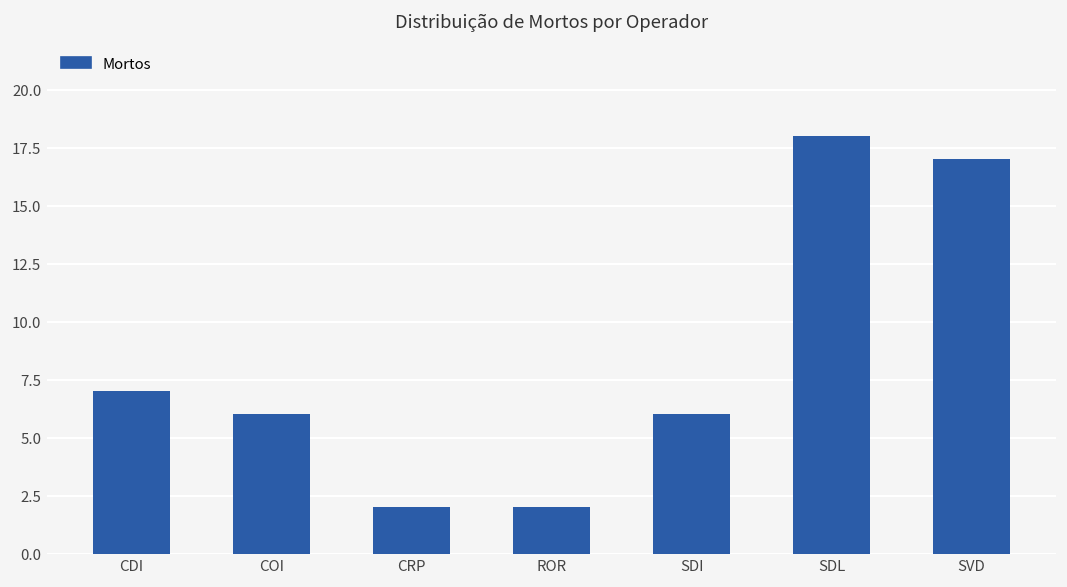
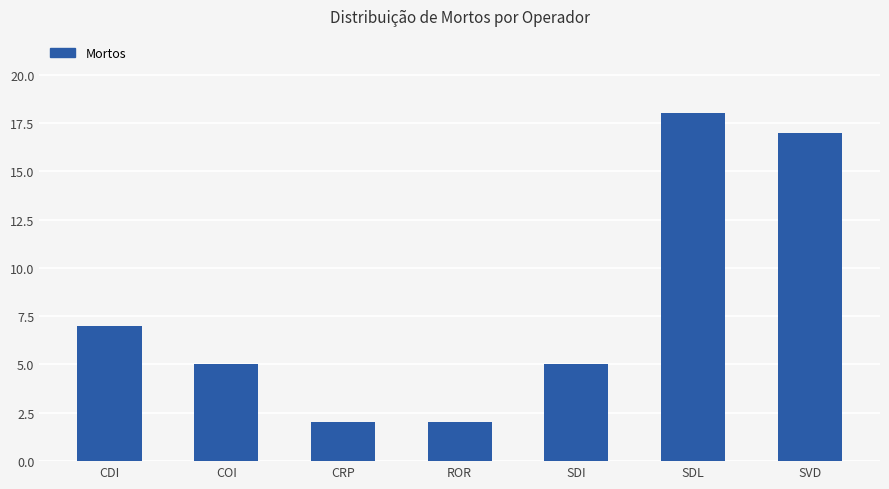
COI: 6 -> 5
SDI: 6 -> 5
